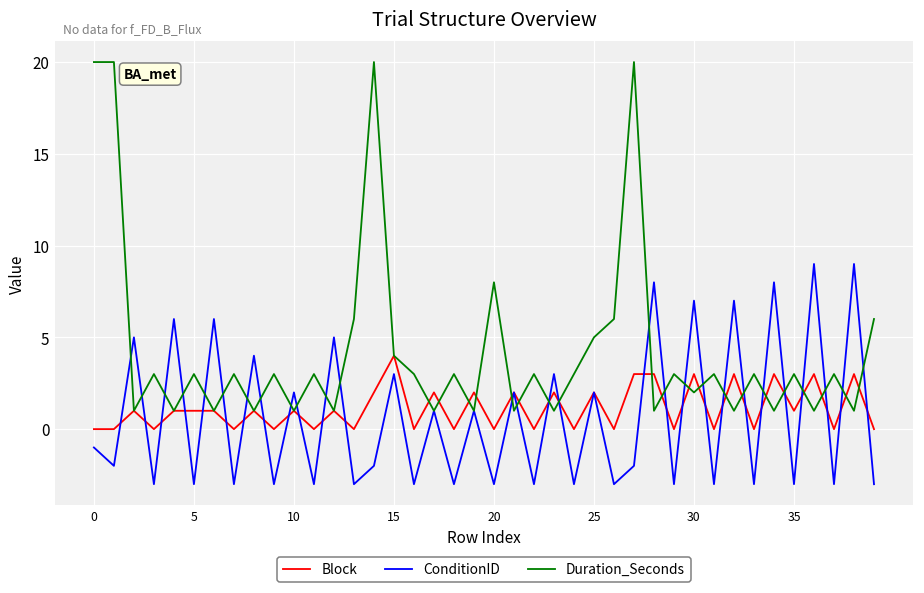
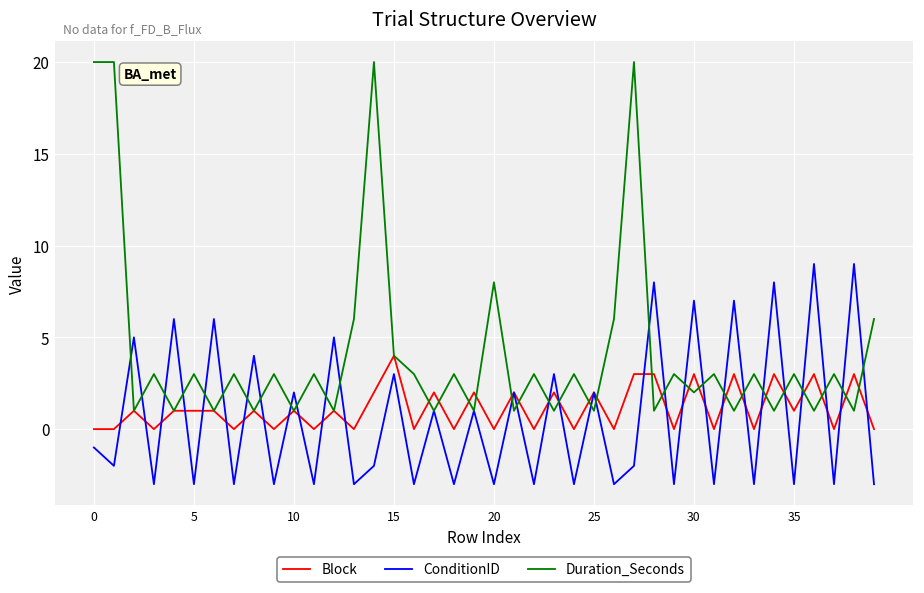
Duration_Seconds, 25: 5 -> 1
